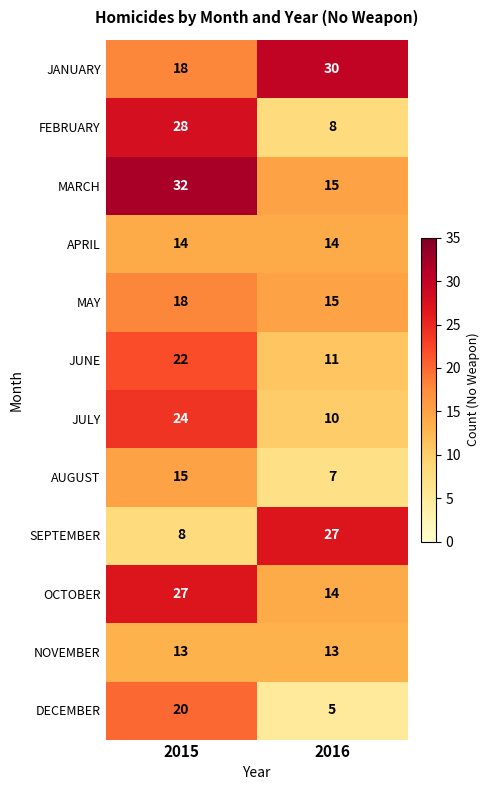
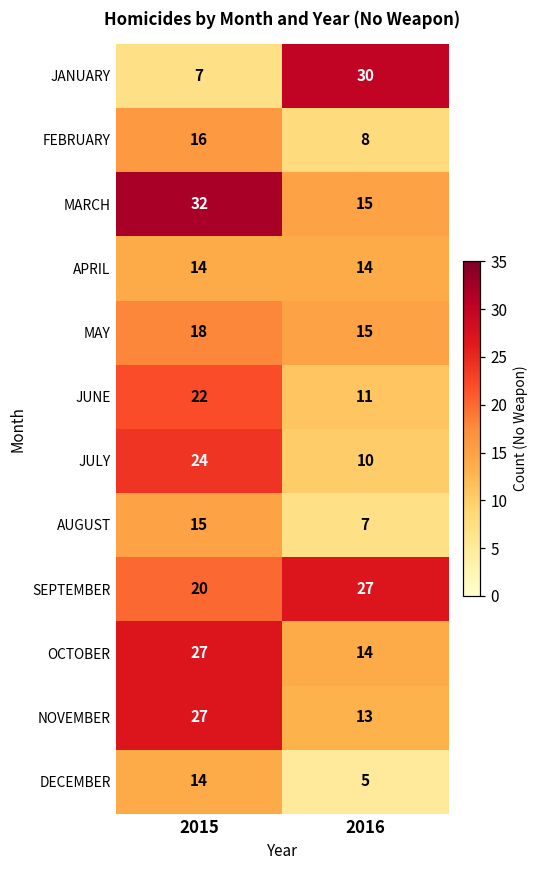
JANUARY, 2015: 18 -> 7
FEBRUARY, 2015: 28 -> 16
SEPTEMBER, 2015: 8 -> 20
NOVEMBER, 2015: 13 -> 27
DECEMBER, 2015: 20 -> 14
